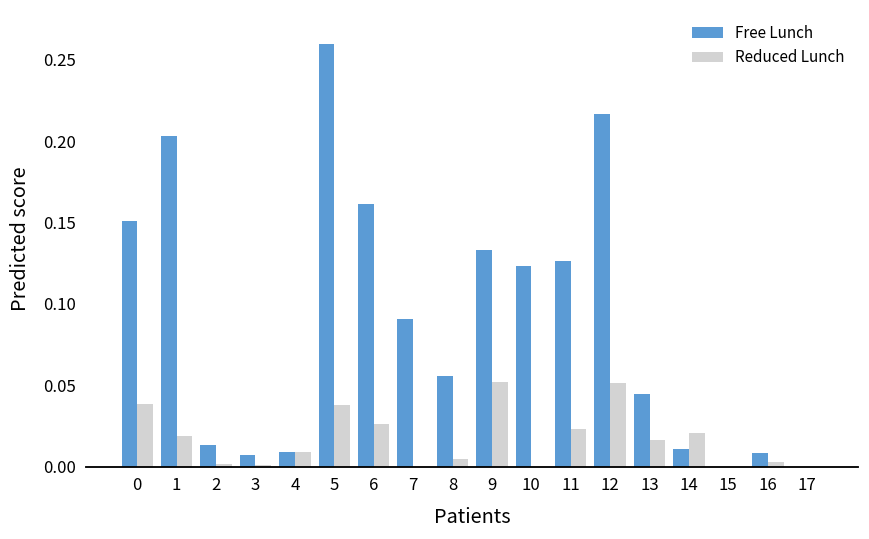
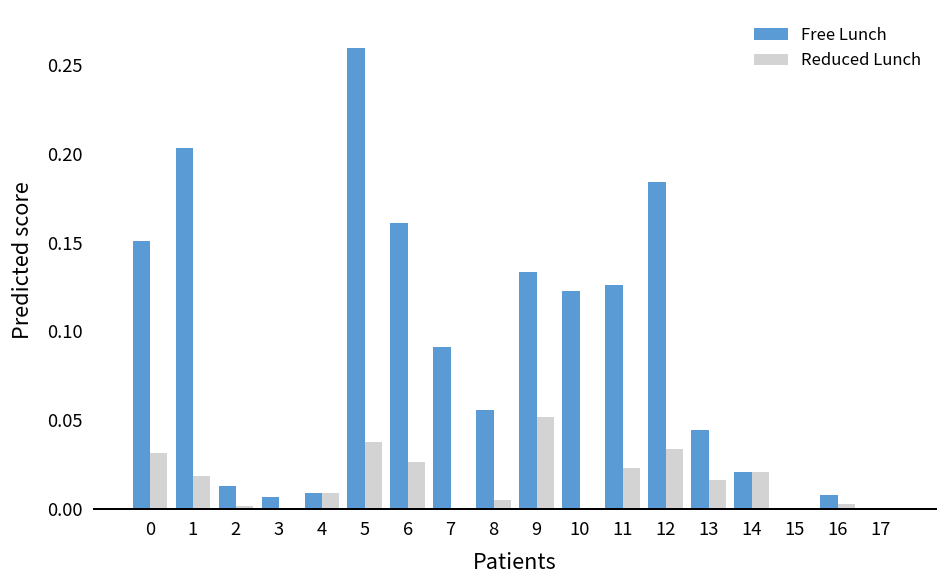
Reduced Lunch, 0: 0.039 -> 0.031
Free Lunch, 12: 0.217 -> 0.184
Reduced Lunch, 12: 0.052 -> 0.034
Free Lunch, 14: 0.011 -> 0.021
